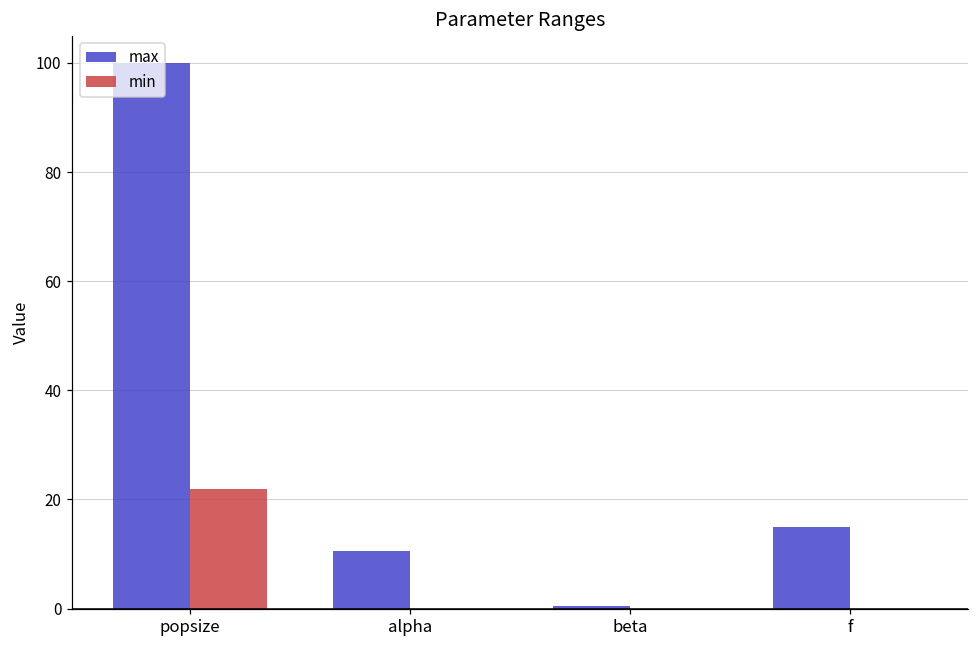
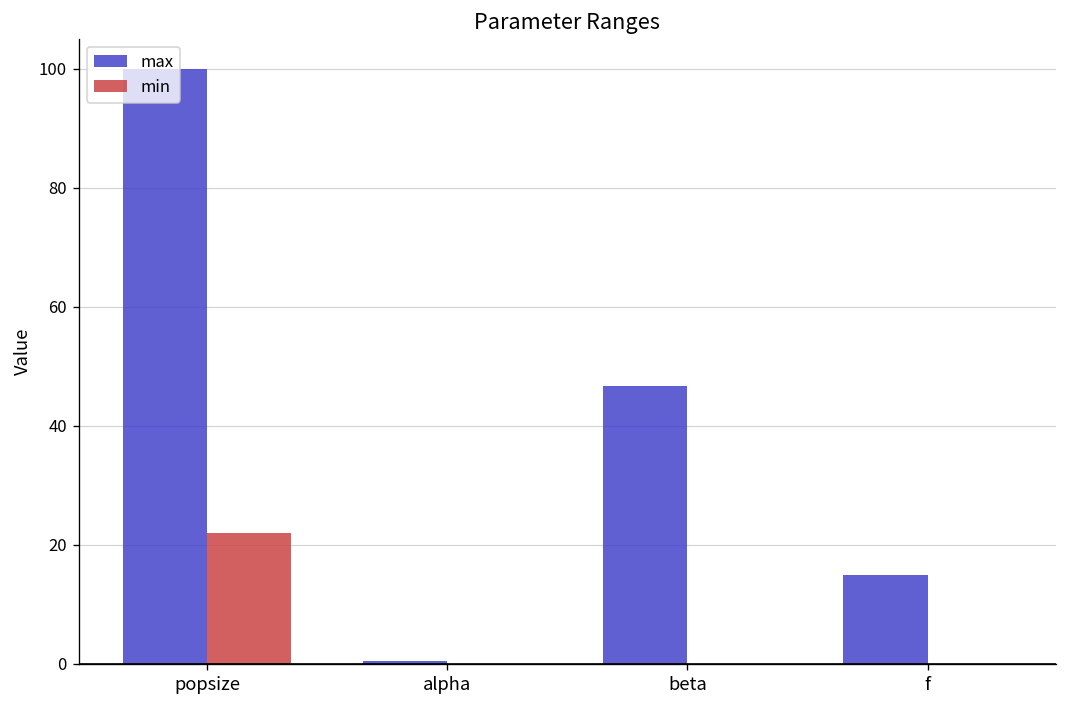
max, alpha: 11 -> 1
max, beta: 1 -> 47
